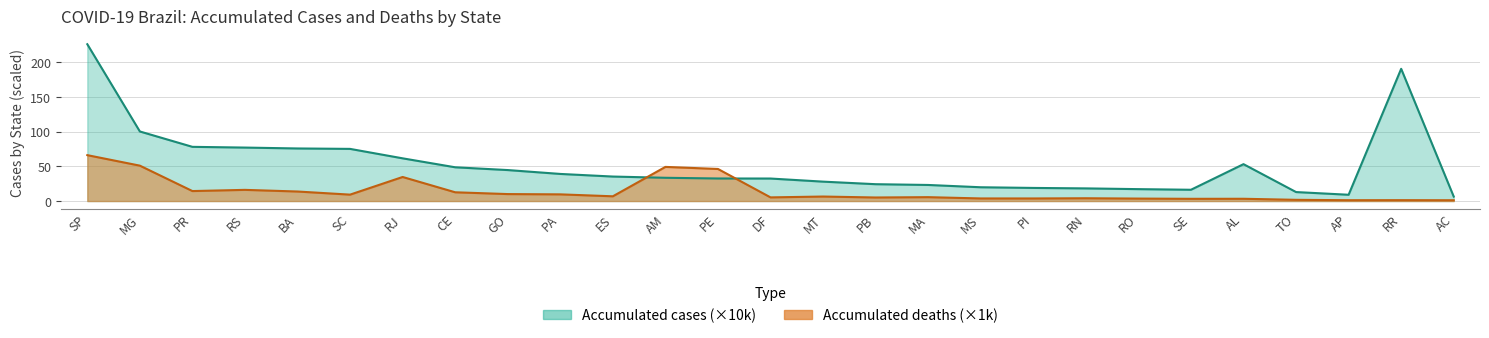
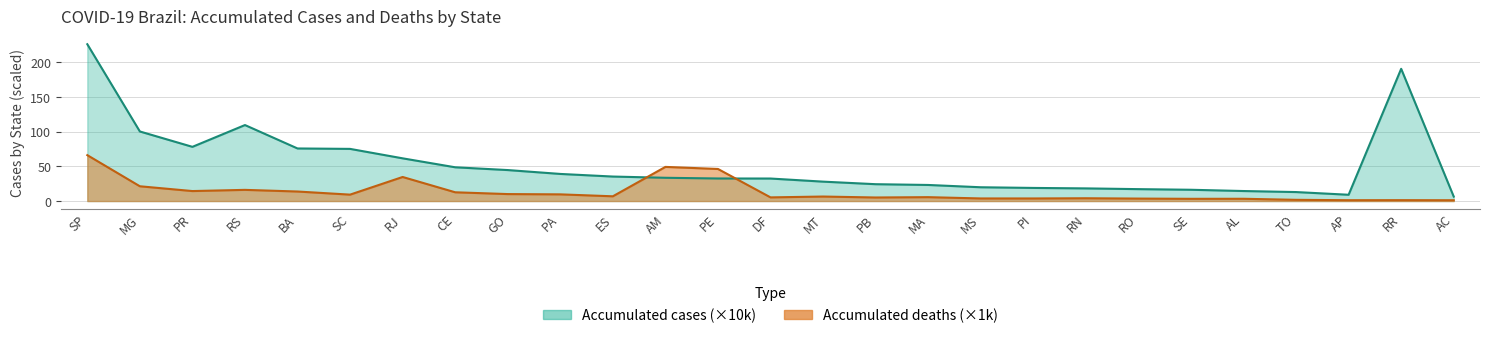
Accumulated deaths (×1k), MG: 50 -> 20
Accumulated cases (×10k), RS: 80 -> 110
Accumulated cases (×10k), AL: 50 -> 10
